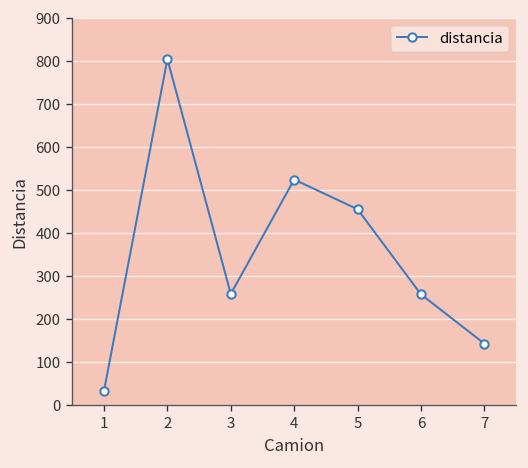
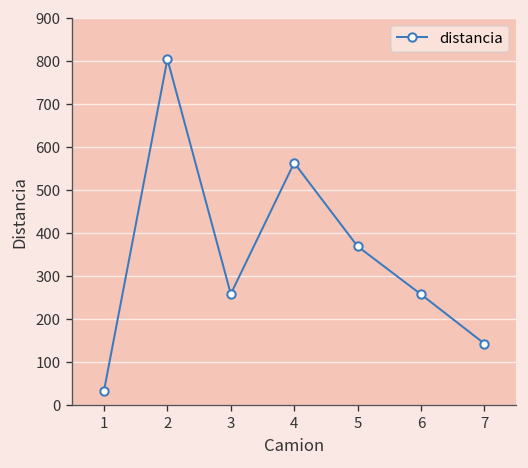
4: 520 -> 560
5: 460 -> 370
